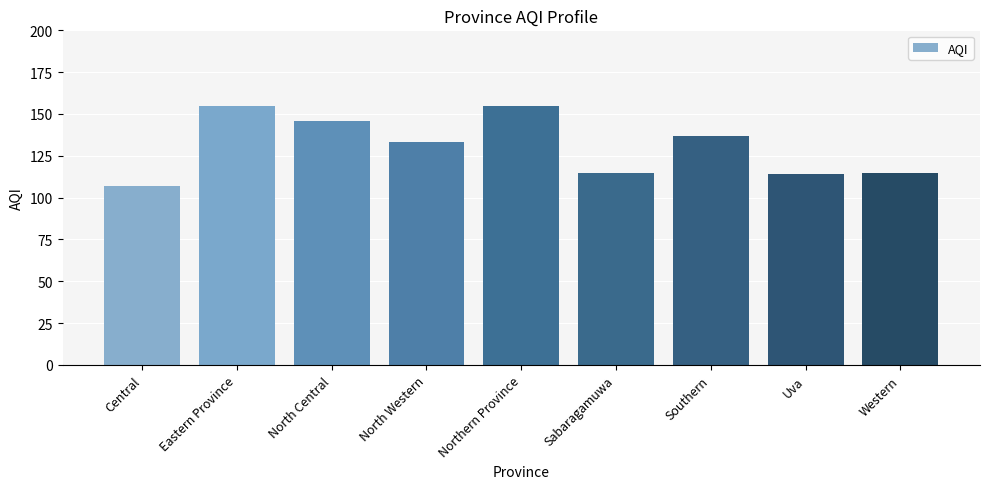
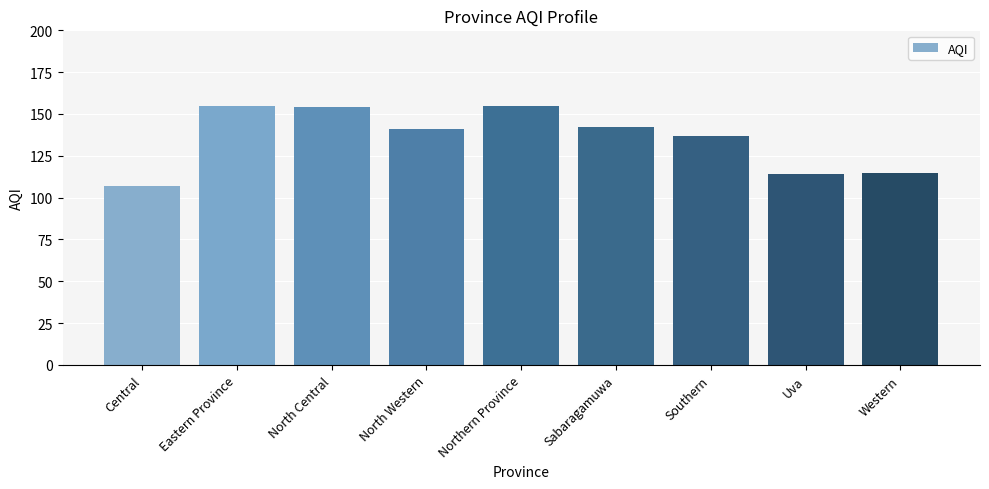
North Central: 146 -> 154
North Western: 133 -> 141
Sabaragamuwa: 115 -> 142
